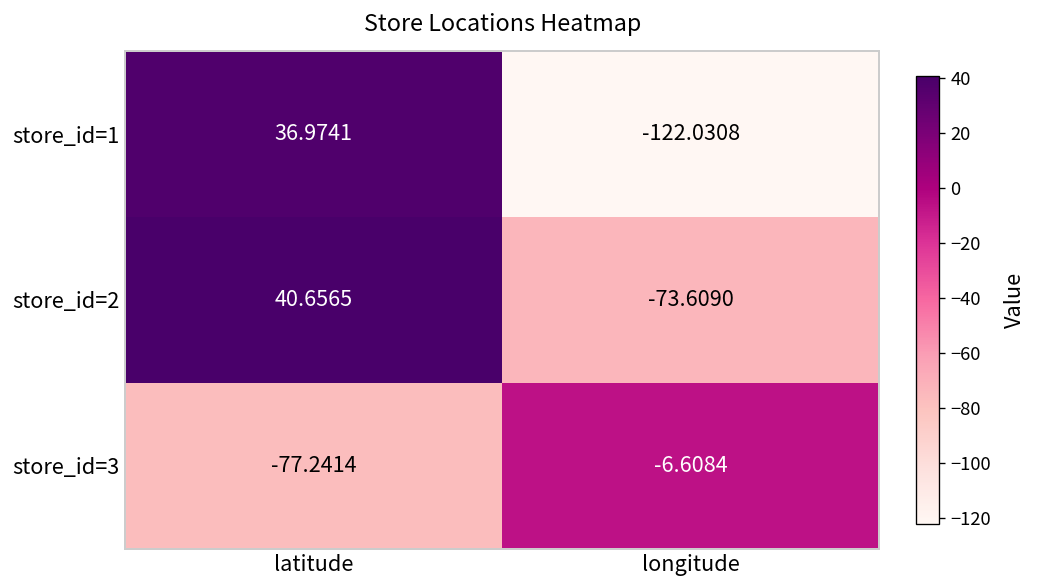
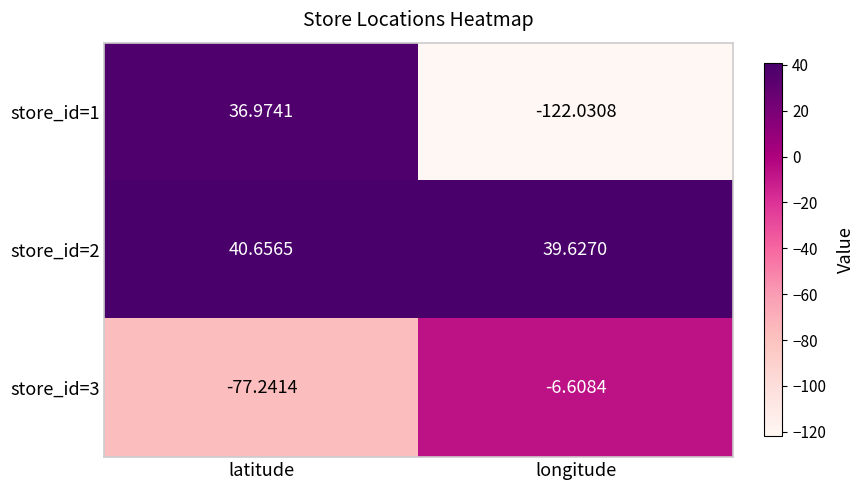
store_id=2, longitude: -73.6090 -> 39.6270
